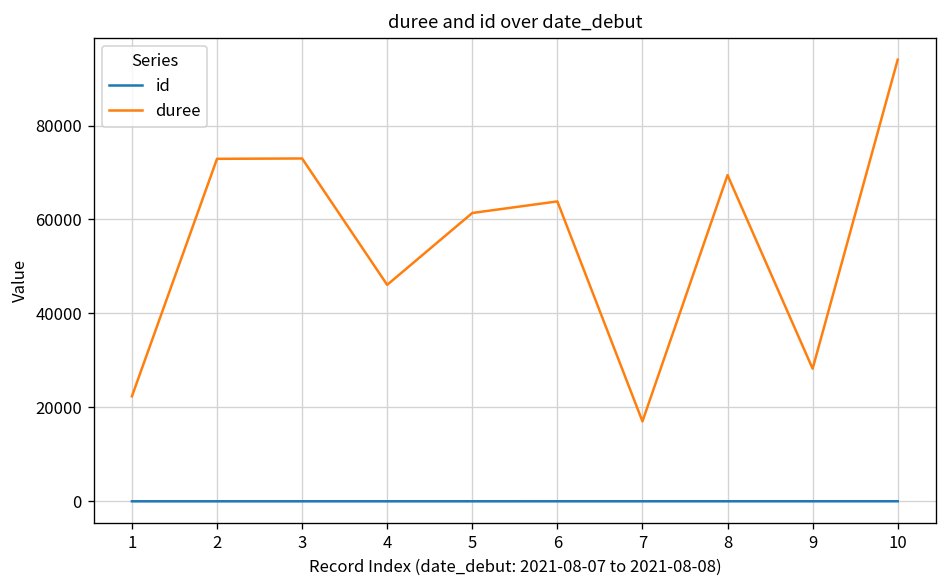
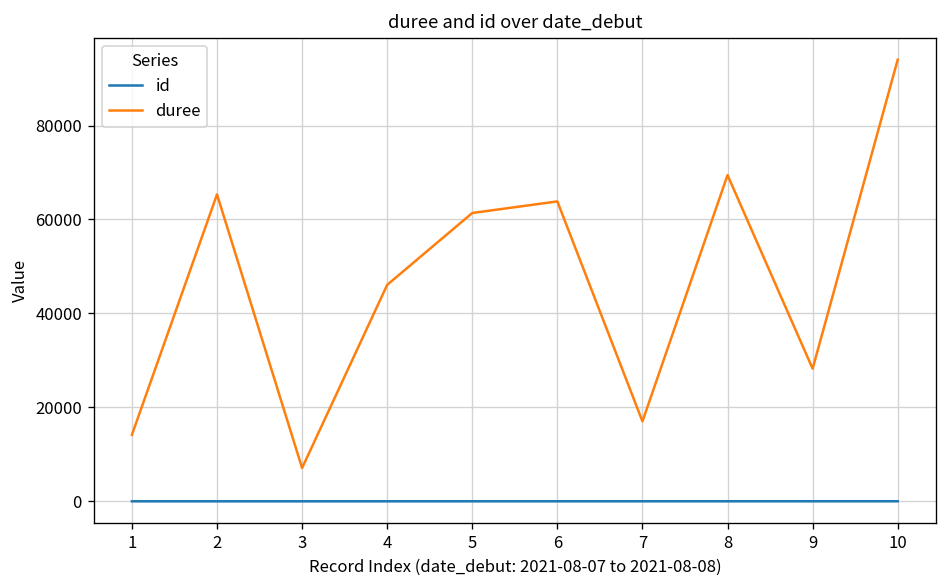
duree, 1: 22000 -> 14000
duree, 2: 73000 -> 65000
duree, 3: 73000 -> 7000
